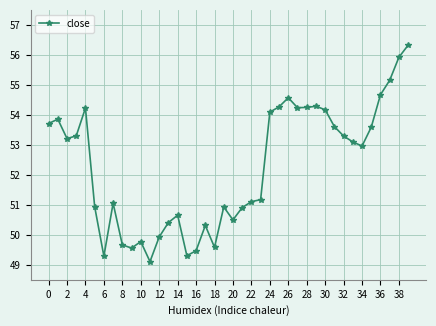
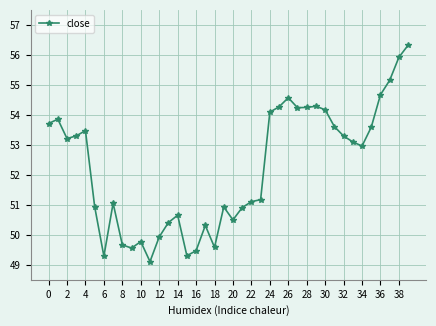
4: 54.2 -> 53.5
